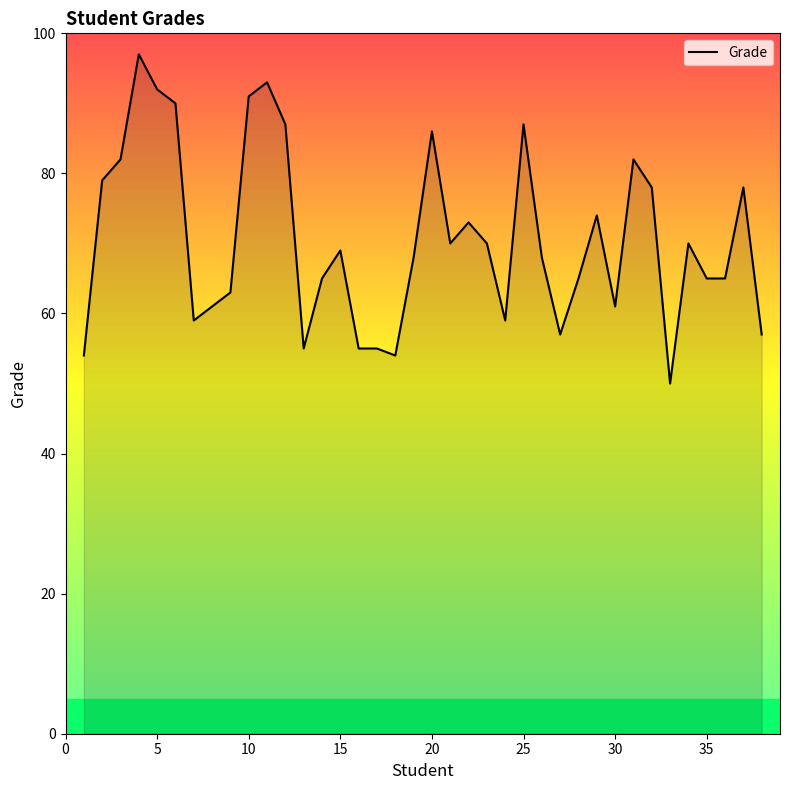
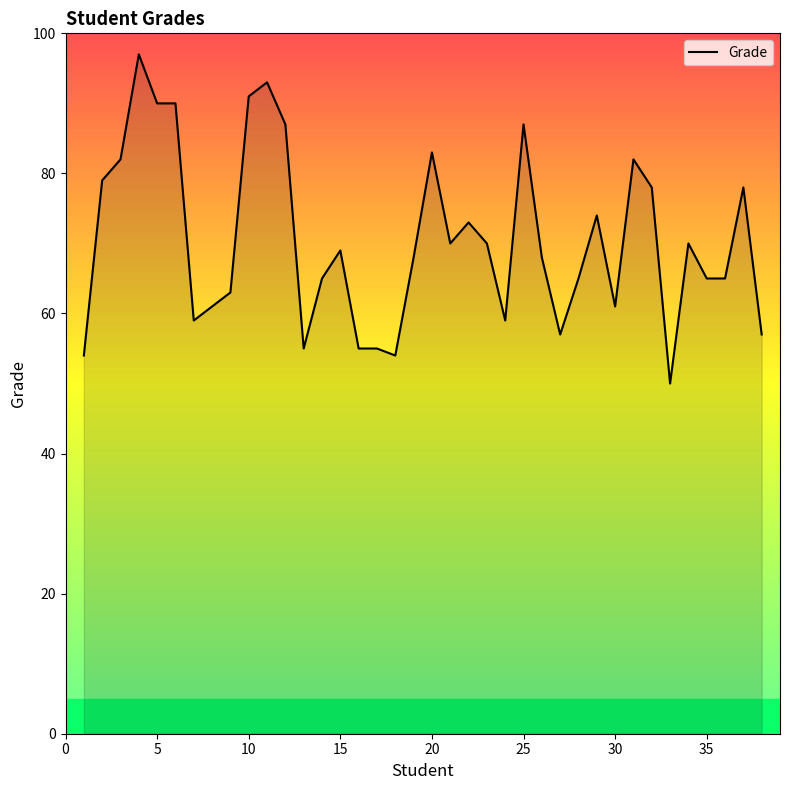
5: 92 -> 90
20: 86 -> 83
